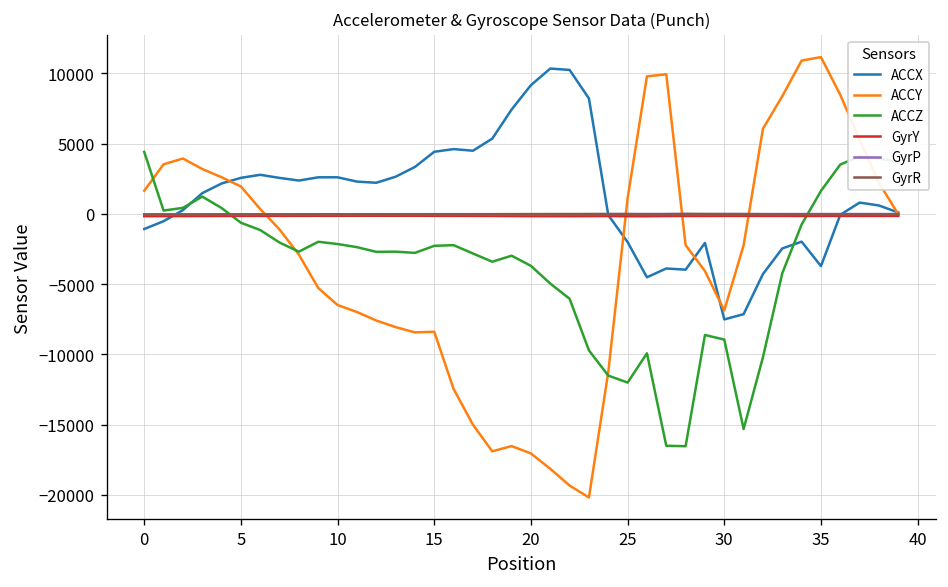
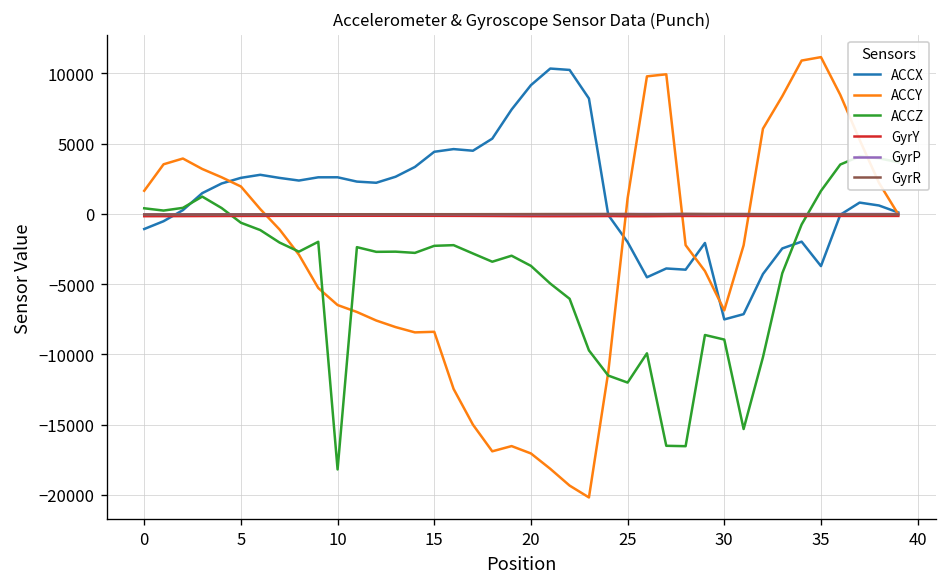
ACCZ, 0: 4400 -> 400
ACCZ, 10: -2100 -> -18200
